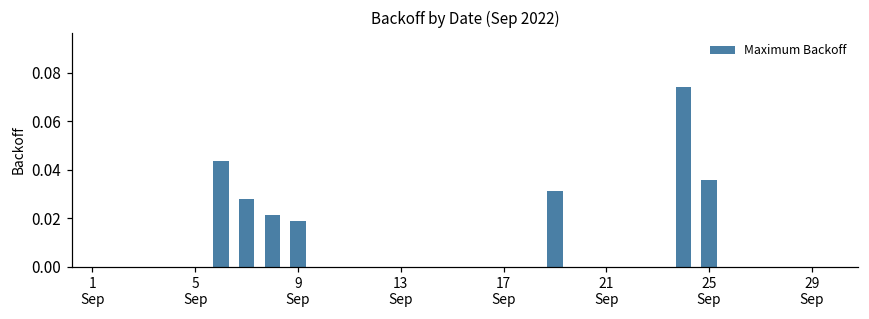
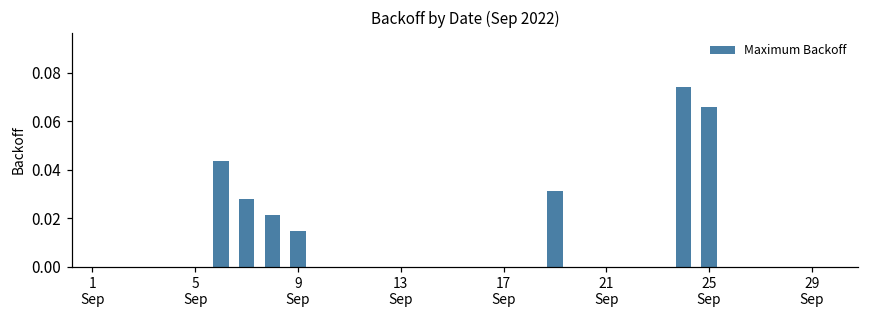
9 Sep: 0.019 -> 0.015
25 Sep: 0.036 -> 0.066
